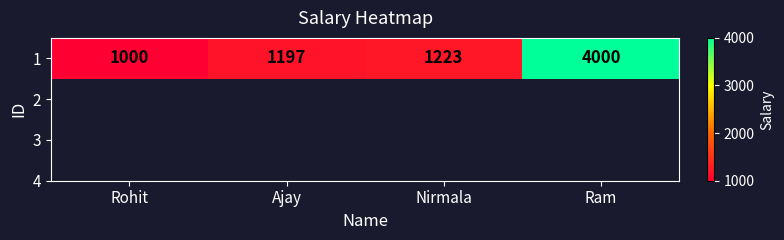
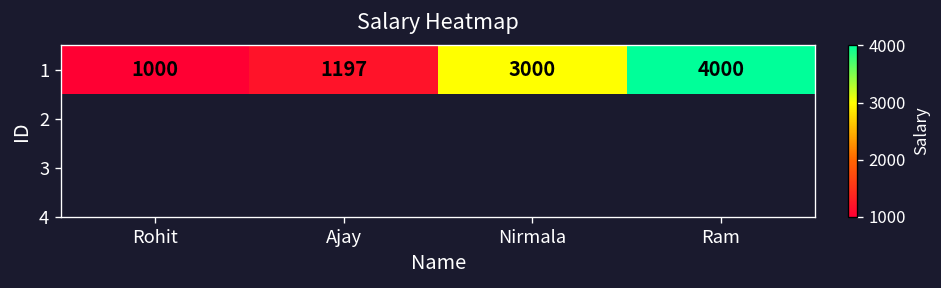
1, Nirmala: 1223 -> 3000
